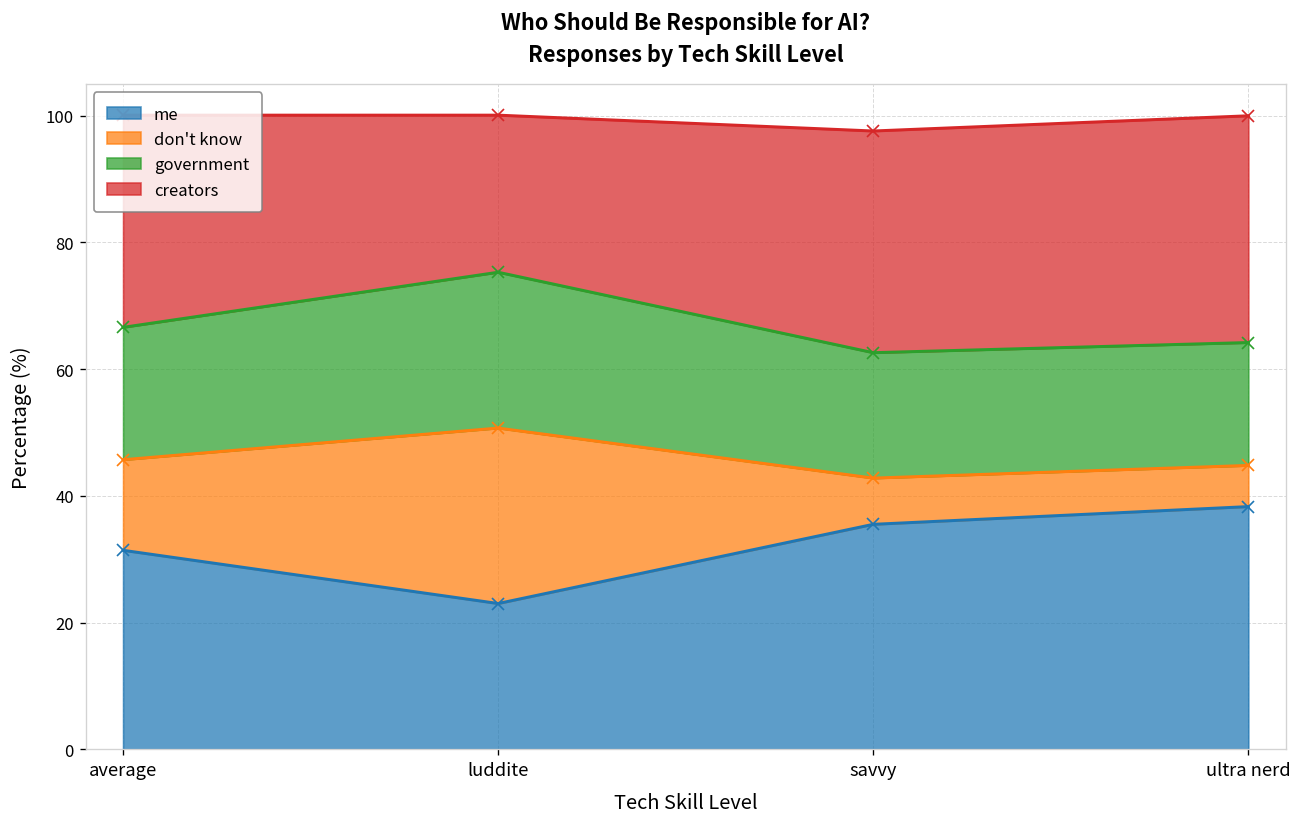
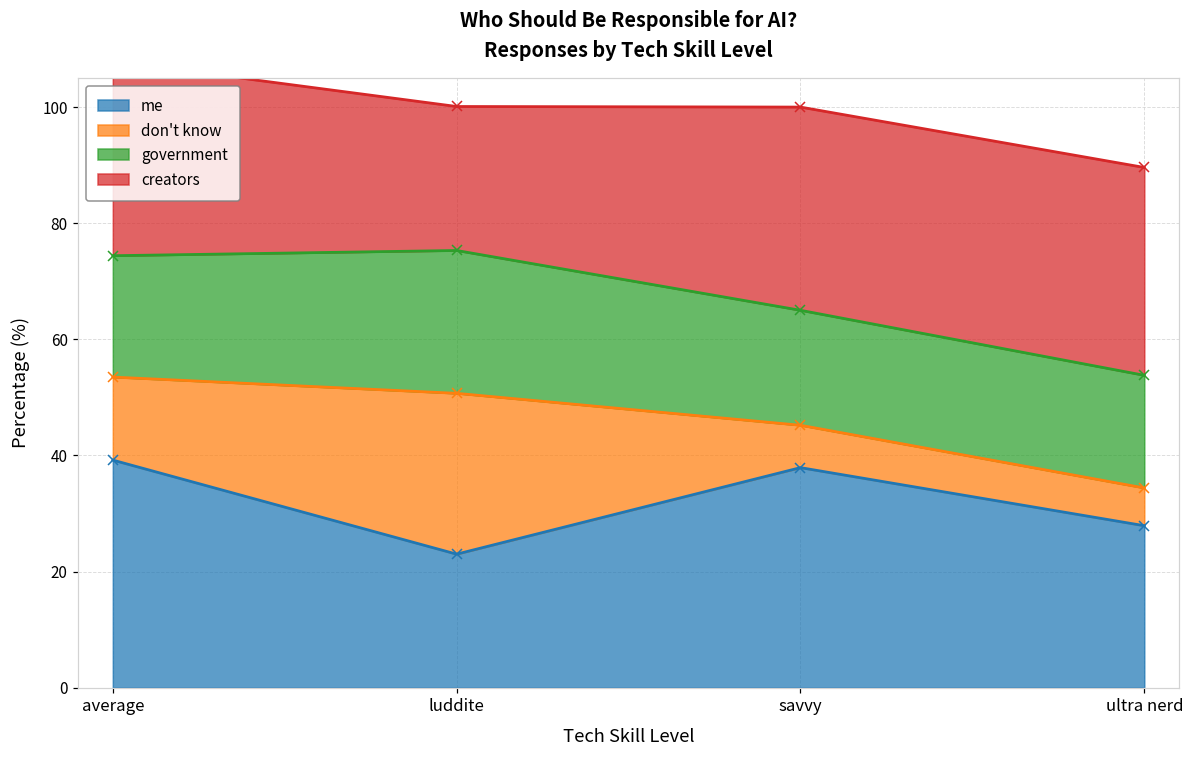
me, average: 31 -> 39
me, savvy: 36 -> 38
me, ultra nerd: 38 -> 28
